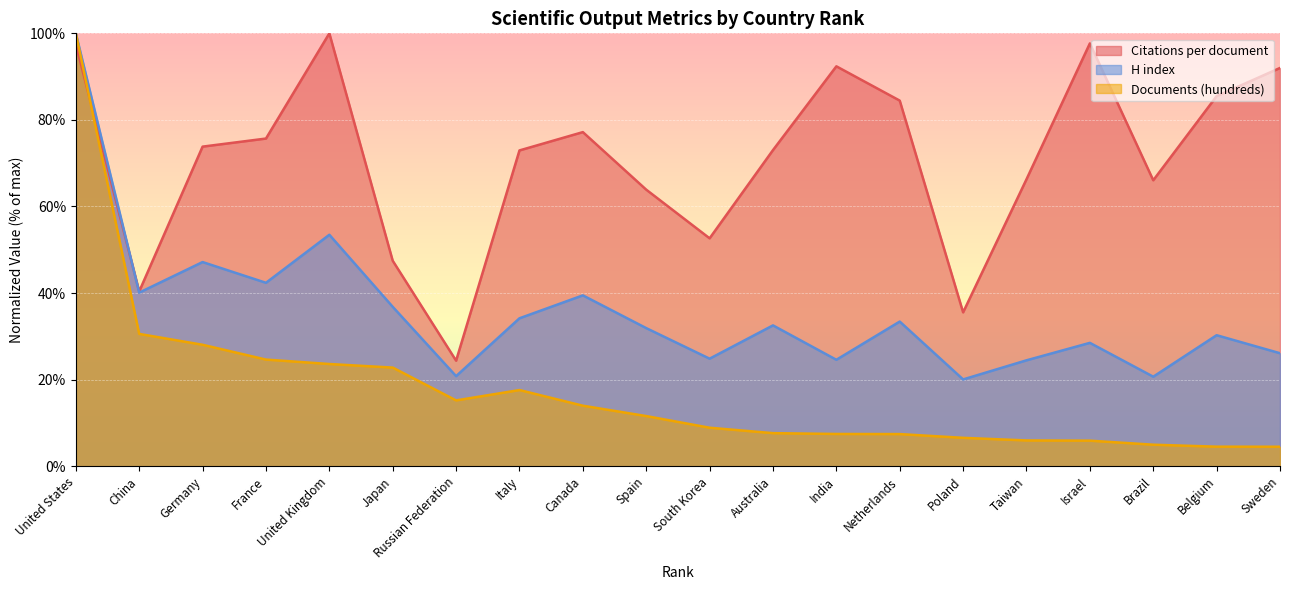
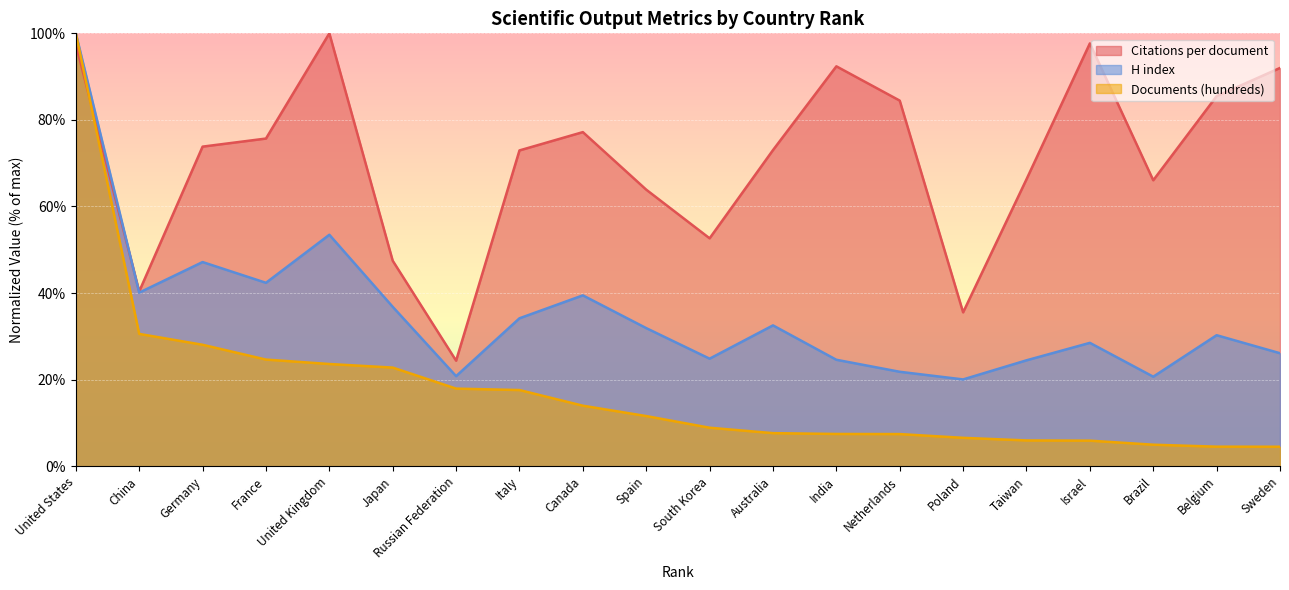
Documents (hundreds), Russian Federation: 15% -> 18%
H index, Netherlands: 33% -> 22%
